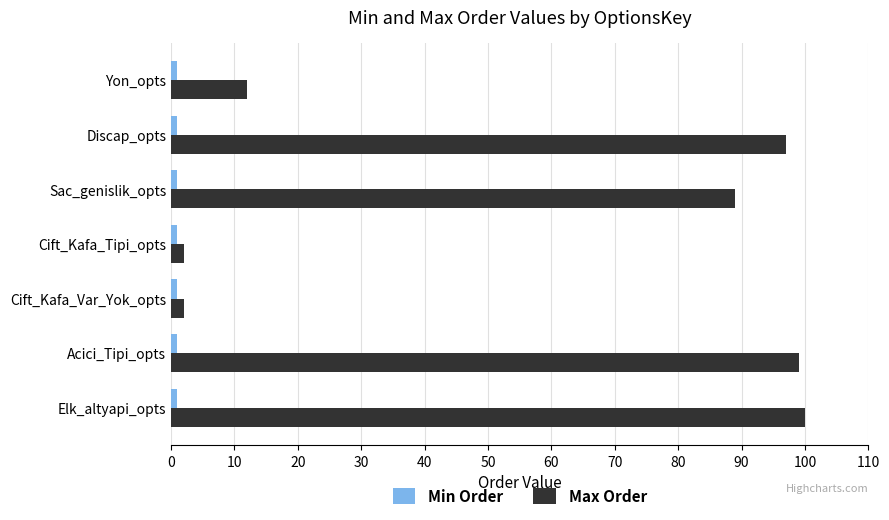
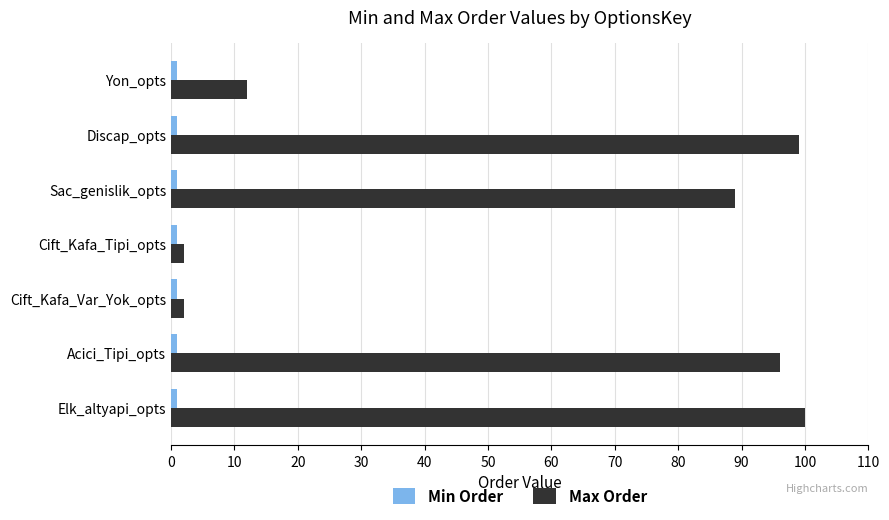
Max Order, Discap_opts: 97 -> 99
Max Order, Acici_Tipi_opts: 99 -> 96
